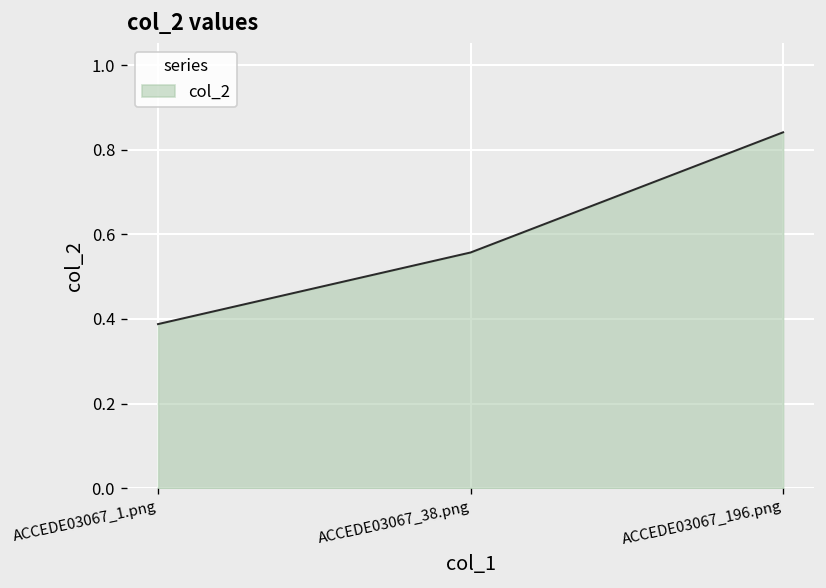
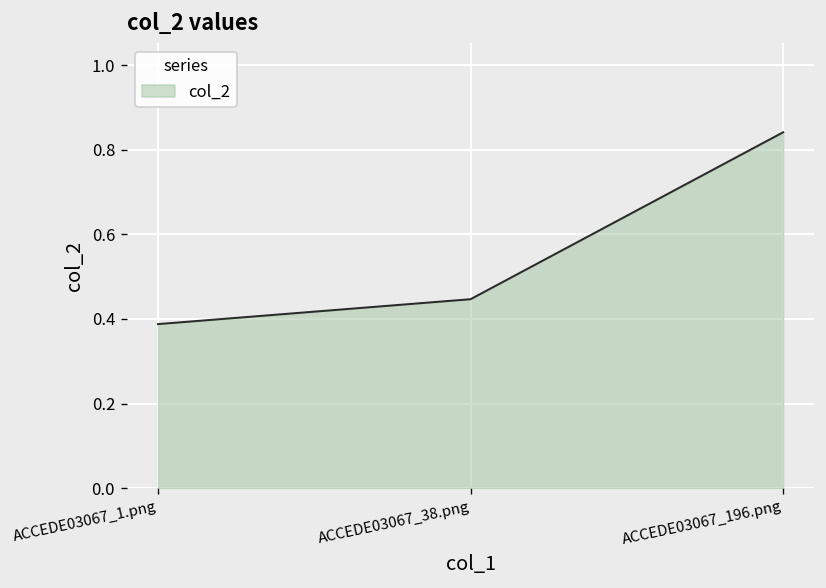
ACCEDE03067_38.png: 0.56 -> 0.45
